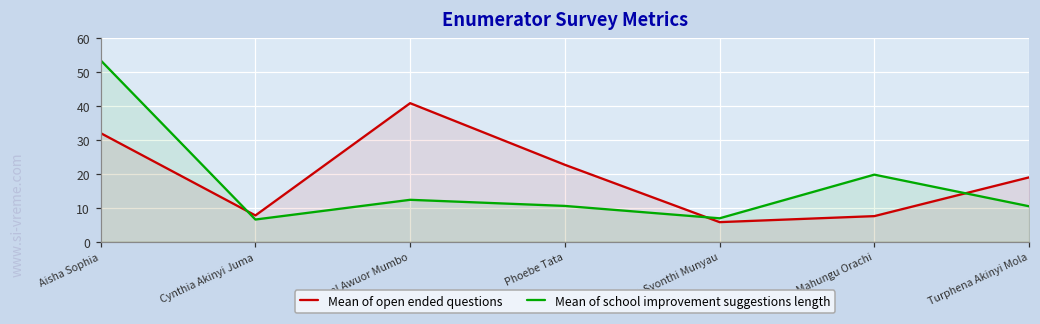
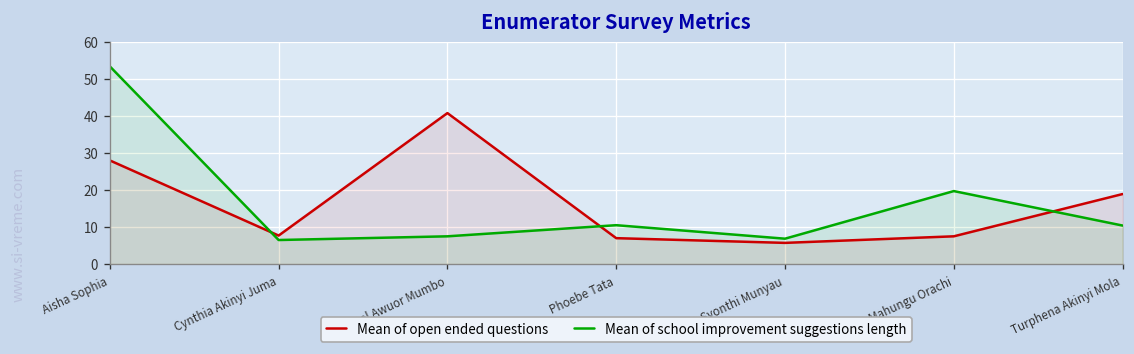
Mean of open ended questions, Aisha Sophia: 32 -> 28
Mean of school improvement suggestions length, Jael Awuor Mumbo: 12 -> 8
Mean of open ended questions, Phoebe Tata: 23 -> 7
